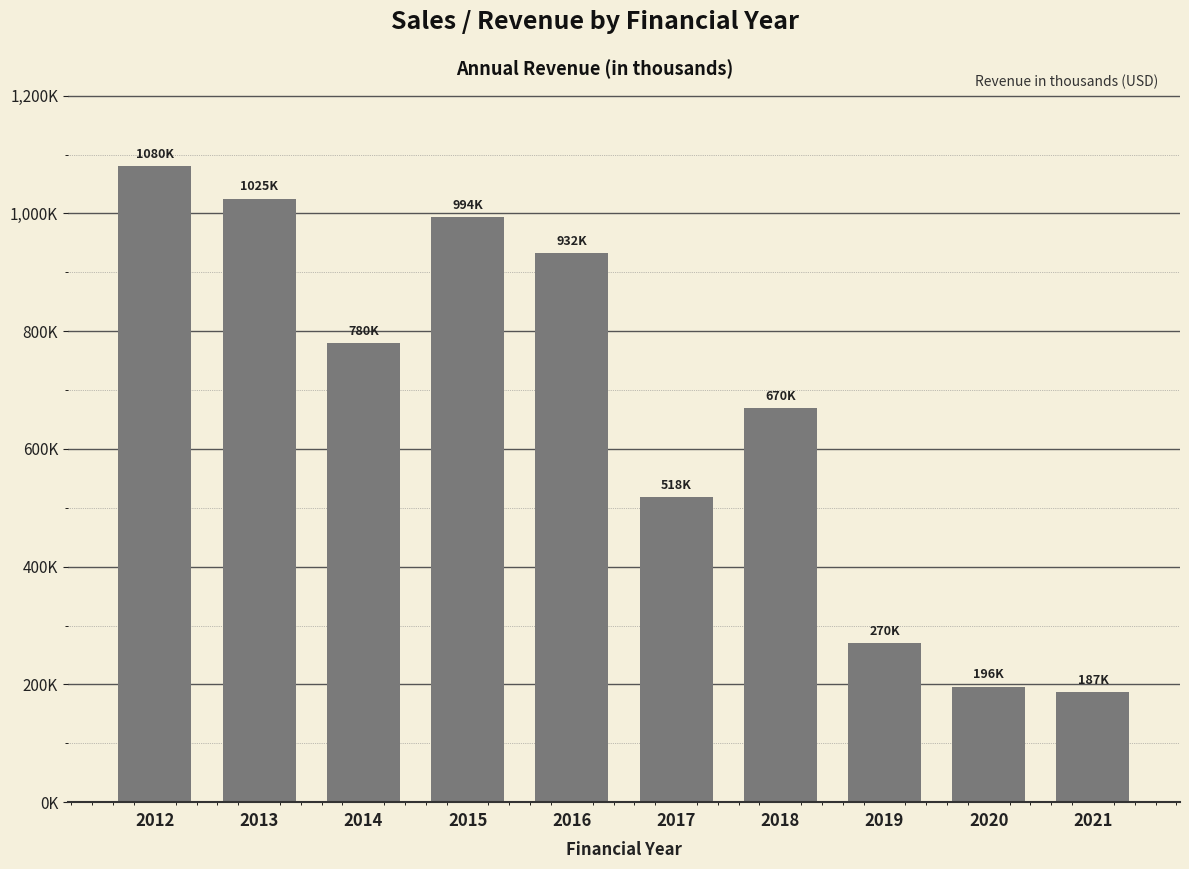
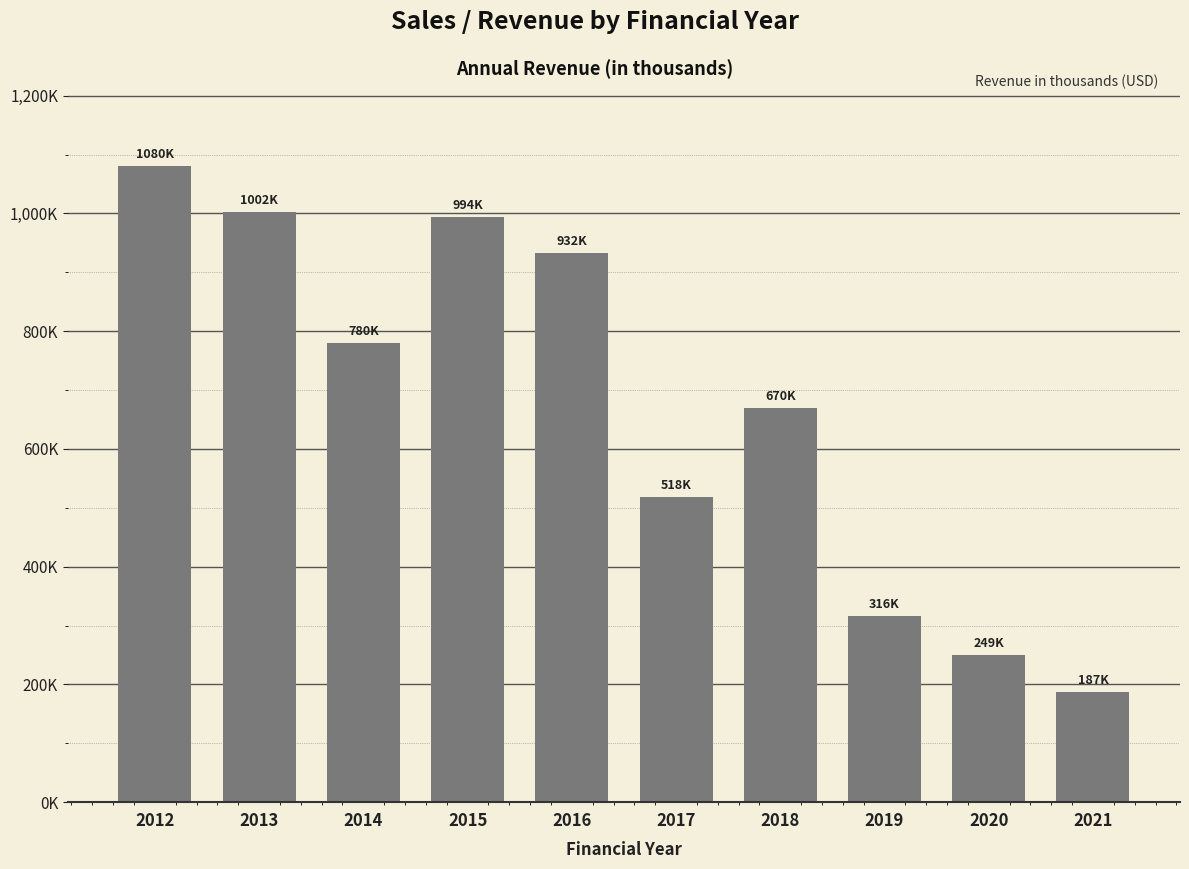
2013: 1025K -> 1002K
2019: 270K -> 316K
2020: 196K -> 249K
